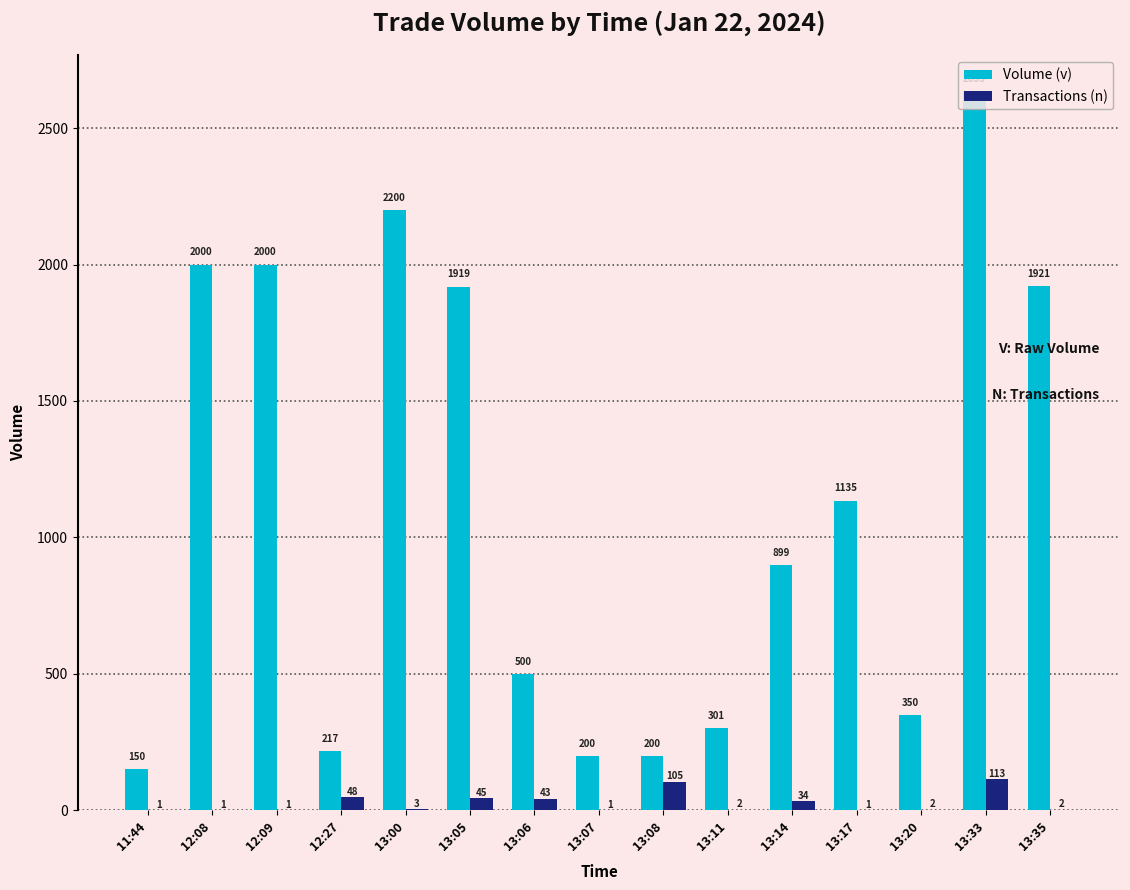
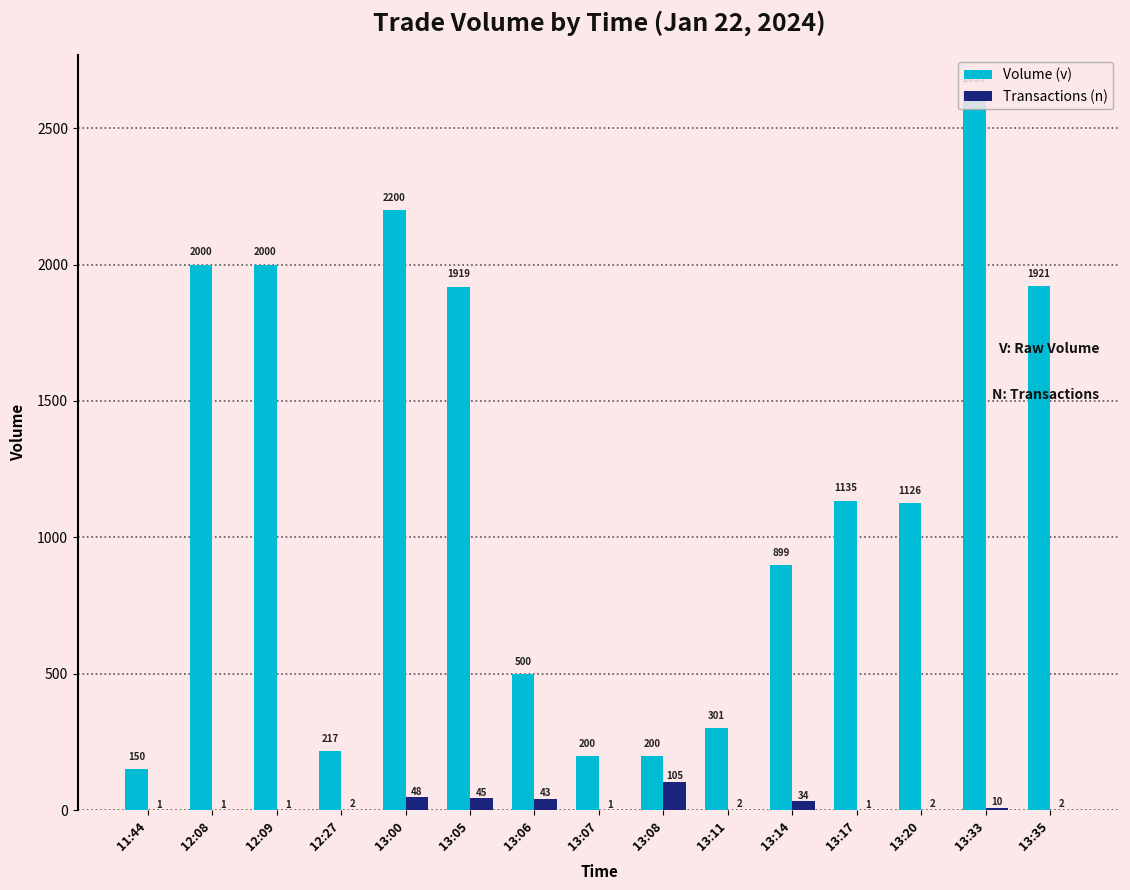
Transactions (n), 12:27: 48 -> 2
Transactions (n), 13:00: 3 -> 48
Volume (v), 13:20: 350 -> 1126
Transactions (n), 13:33: 113 -> 10
